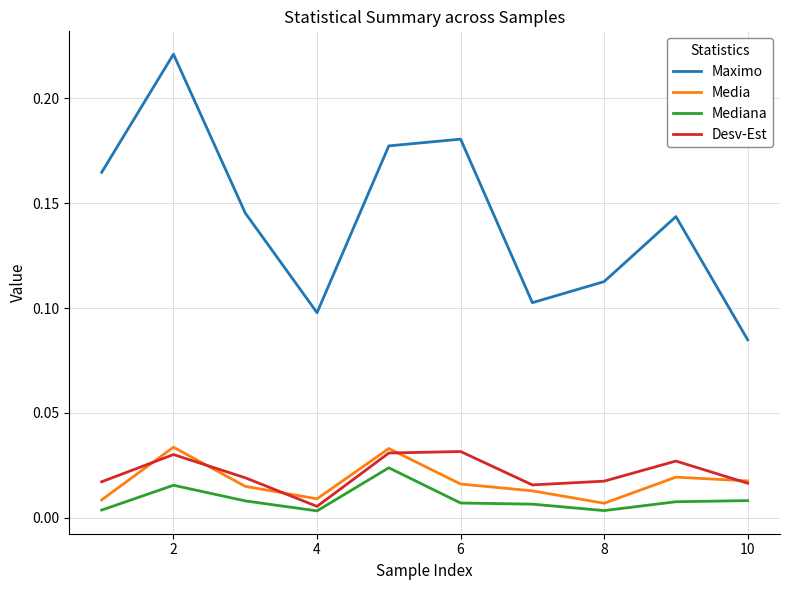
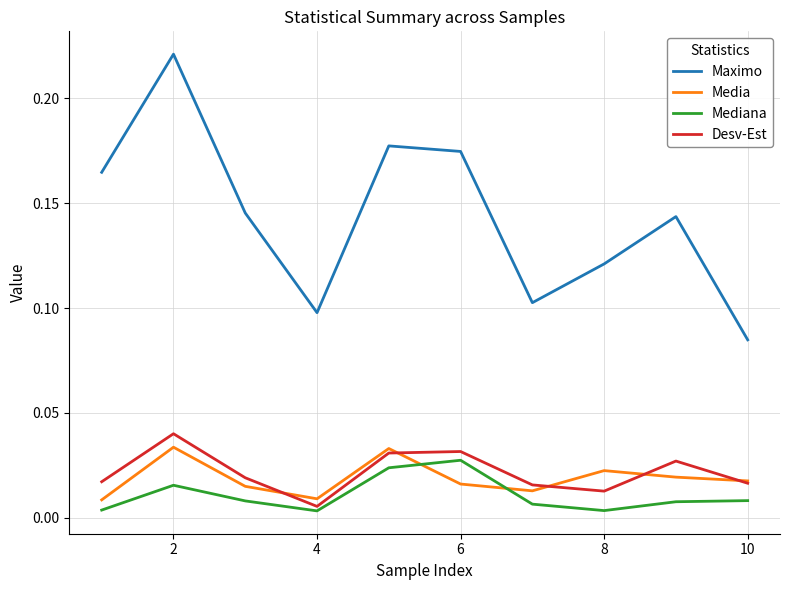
Desv-Est, 2: 0.030 -> 0.040
Maximo, 6: 0.181 -> 0.175
Mediana, 6: 0.007 -> 0.027
Maximo, 8: 0.113 -> 0.121
Media, 8: 0.007 -> 0.023
Desv-Est, 8: 0.017 -> 0.013
